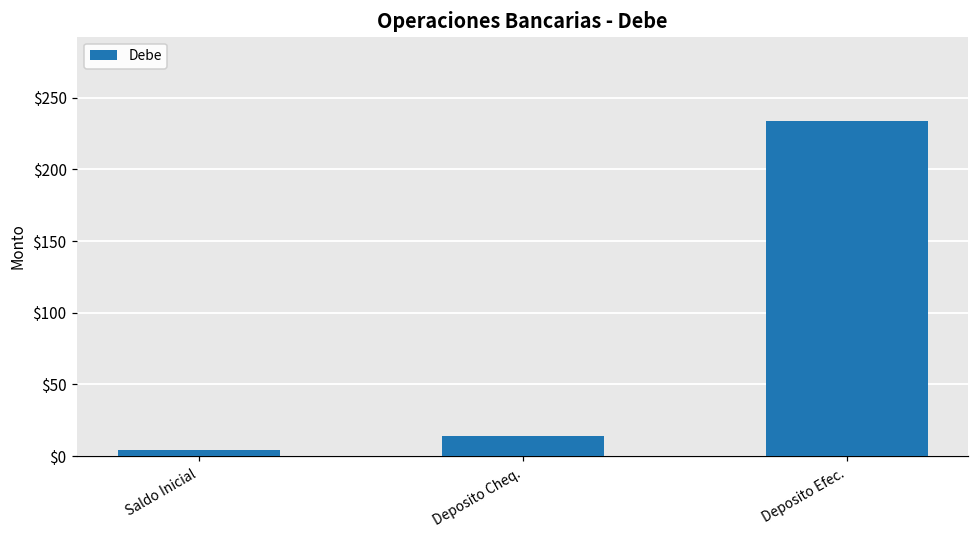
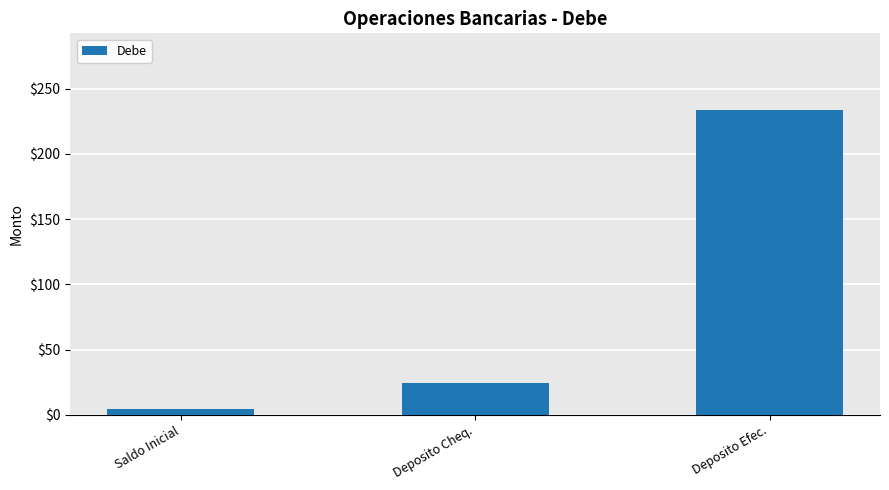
Deposito Cheq.: $14 -> $24
